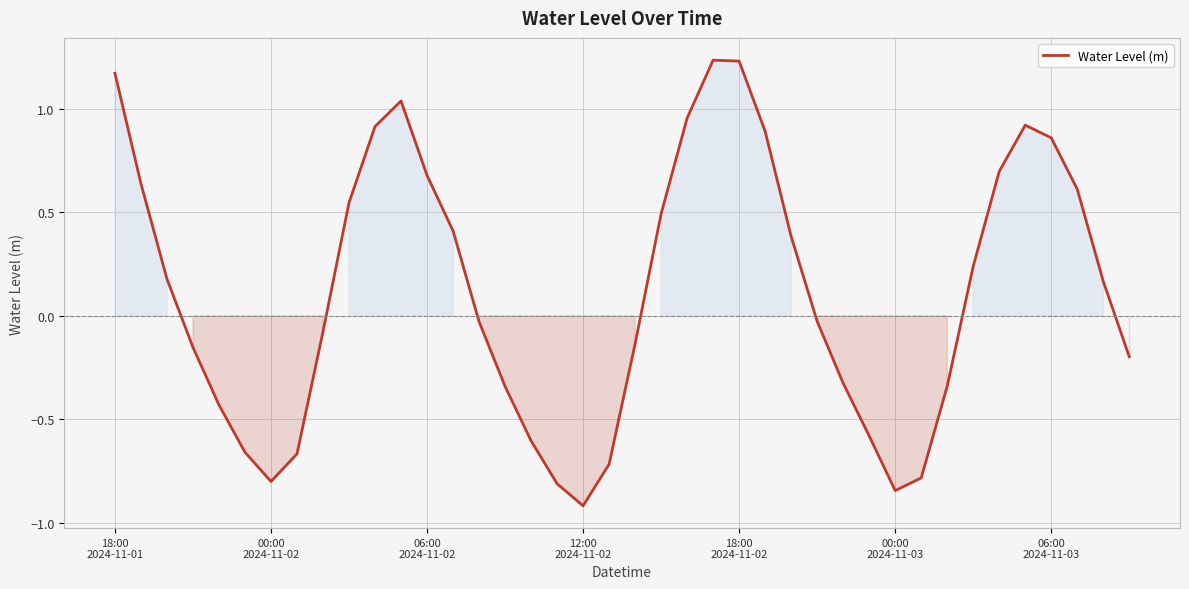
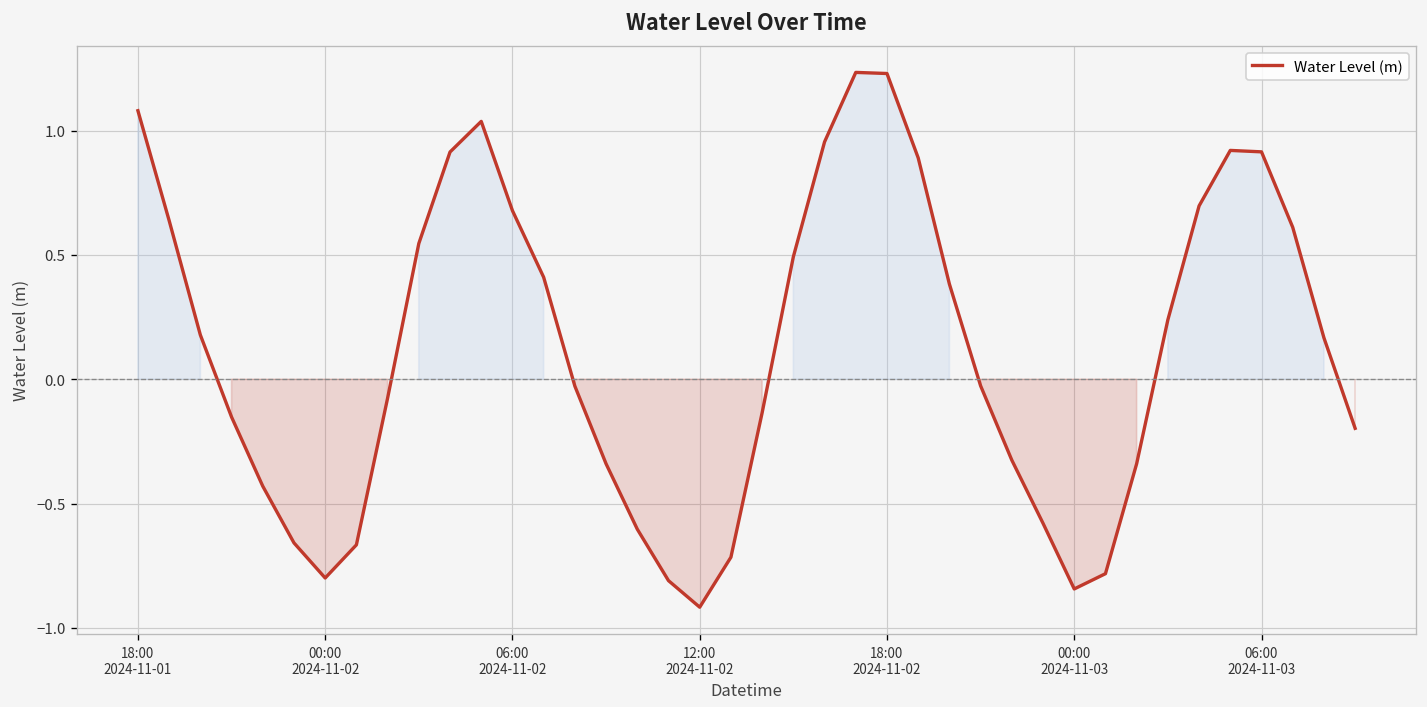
18:00 2024-11-01: 1.17 -> 1.08
06:00 2024-11-03: 0.86 -> 0.91
